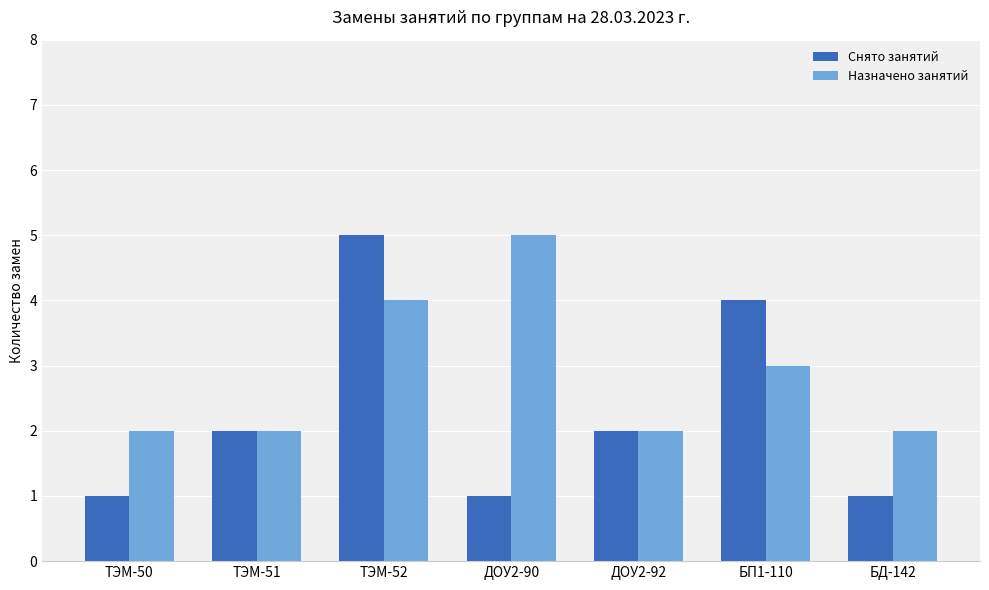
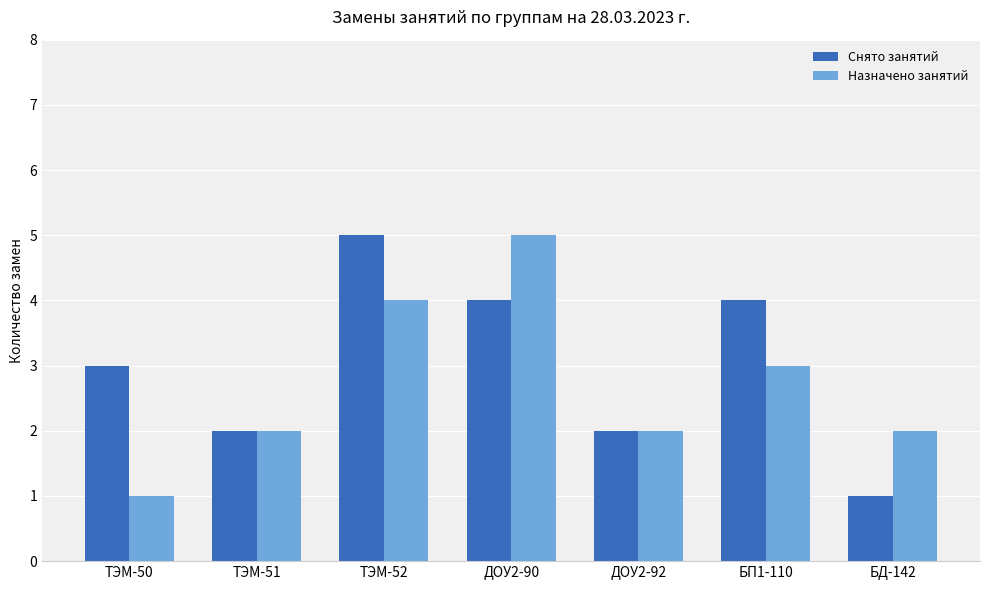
Снято занятий, ТЭМ-50: 1 -> 3
Назначено занятий, ТЭМ-50: 2 -> 1
Снято занятий, ДОУ2-90: 1 -> 4
